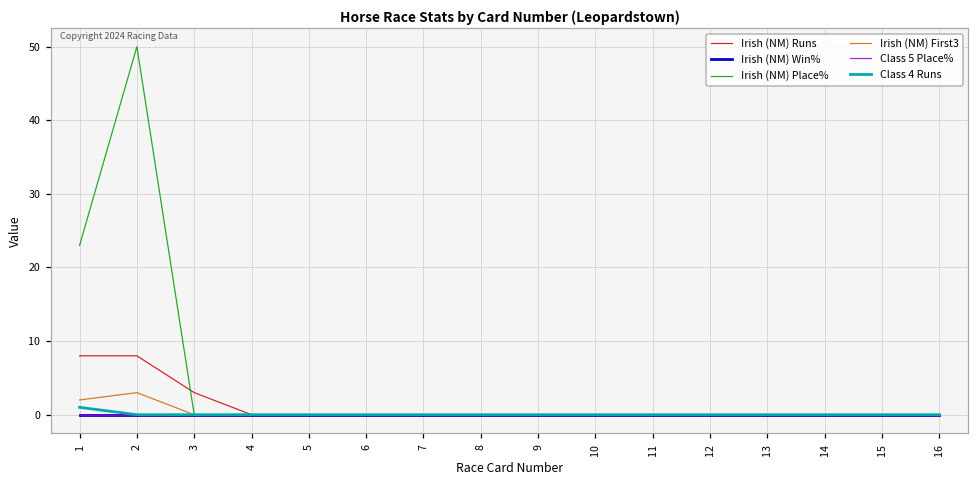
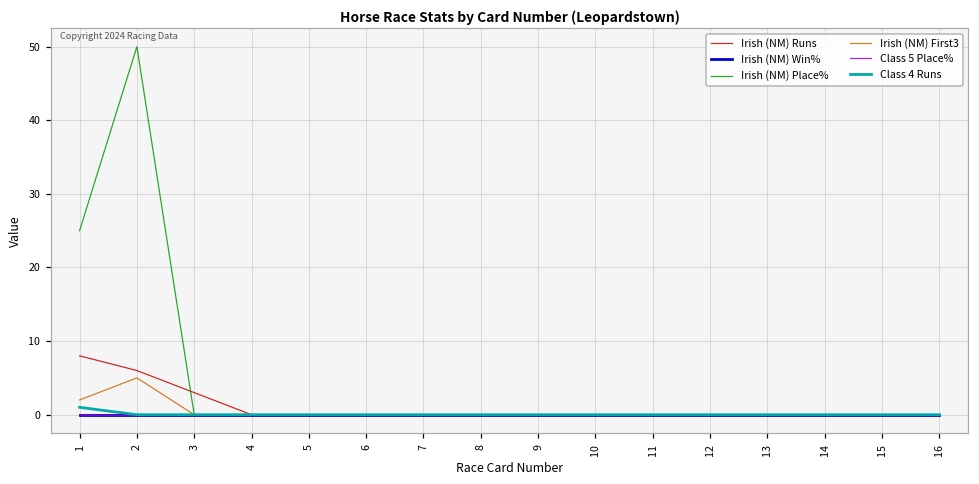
Irish (NM) Place%, 1: 23 -> 25
Irish (NM) Runs, 2: 8 -> 6
Irish (NM) First3, 2: 3 -> 5
